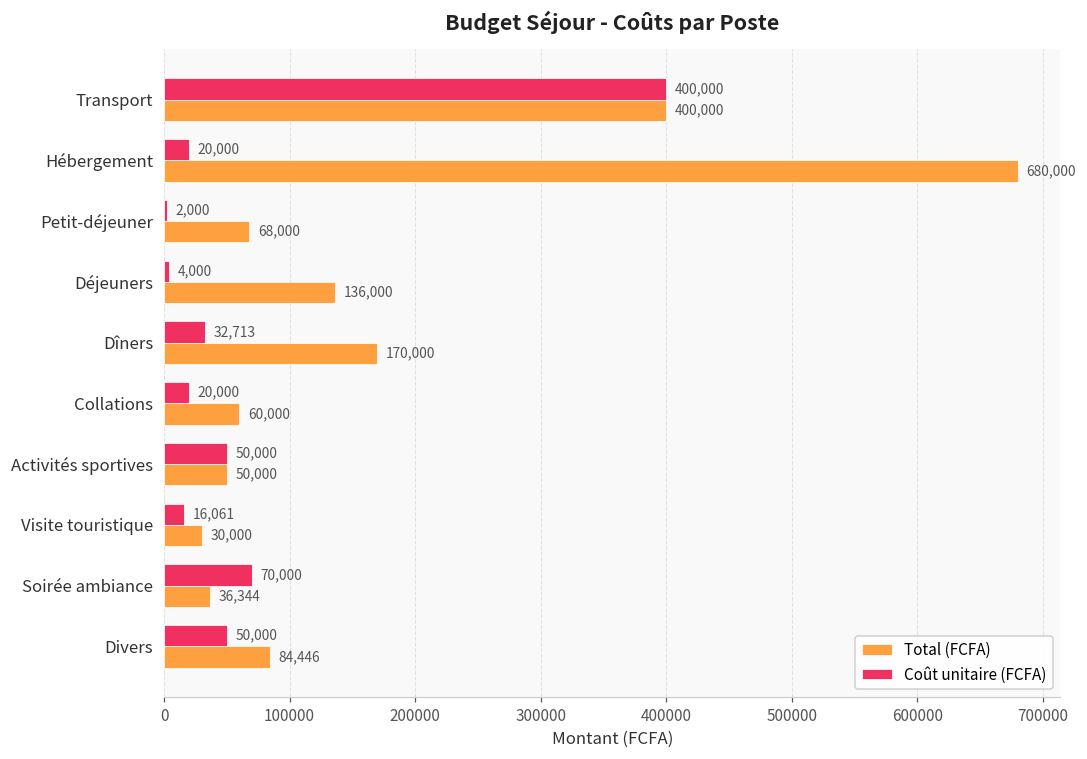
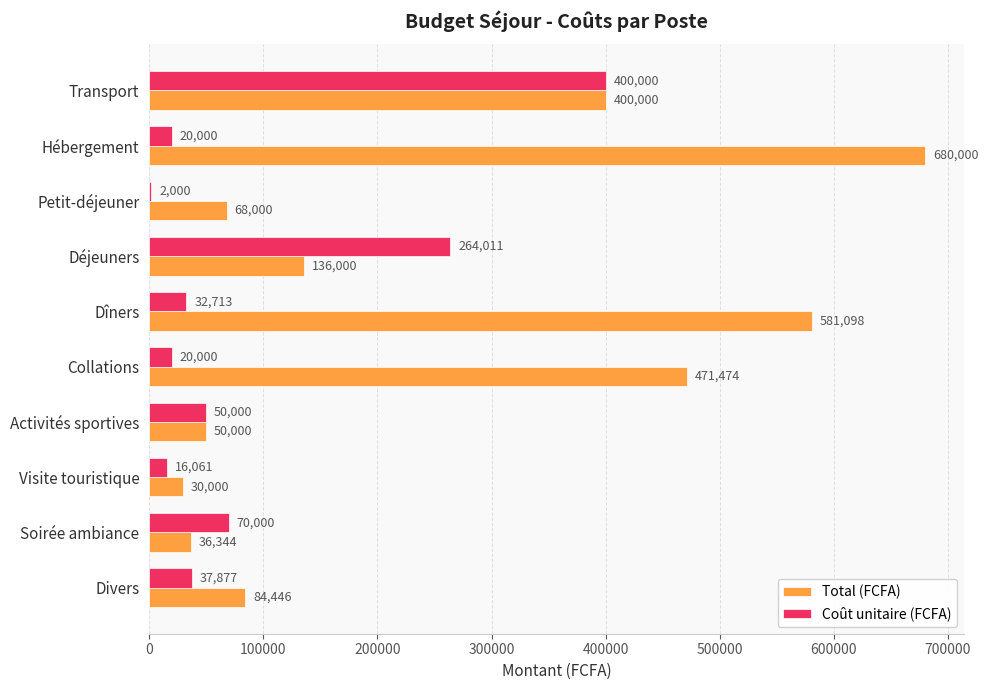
Coût unitaire (FCFA), Déjeuners: 4,000 -> 264,011
Total (FCFA), Dîners: 170,000 -> 581,098
Total (FCFA), Collations: 60,000 -> 471,474
Coût unitaire (FCFA), Divers: 50,000 -> 37,877
